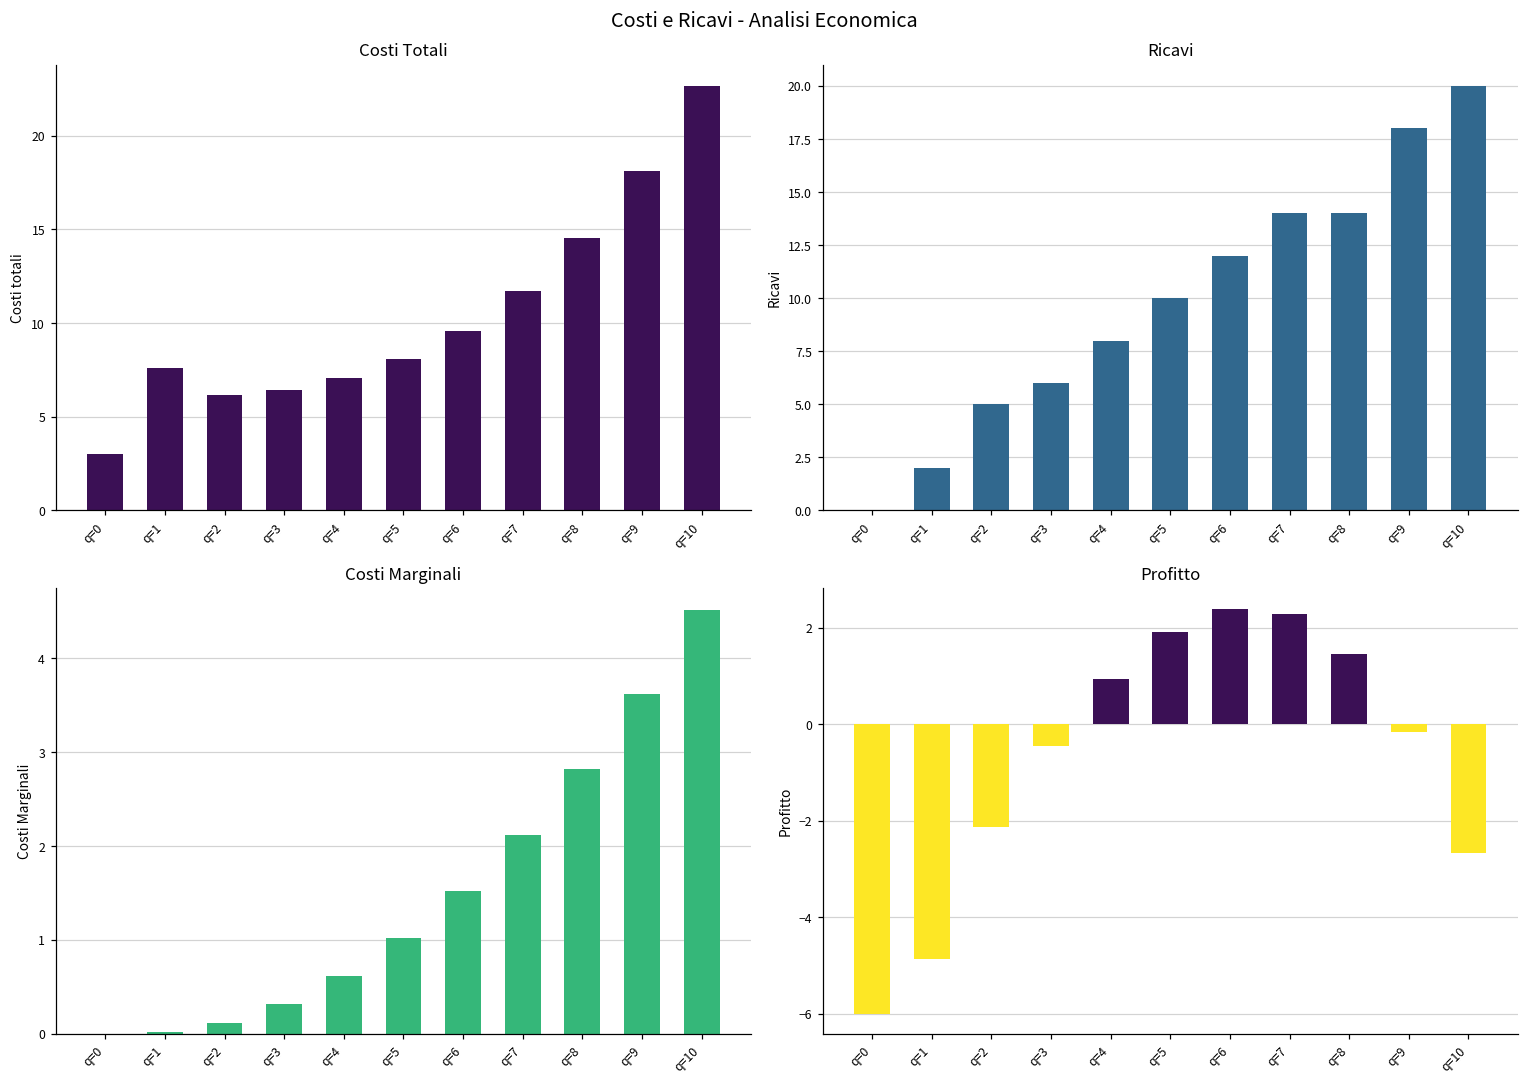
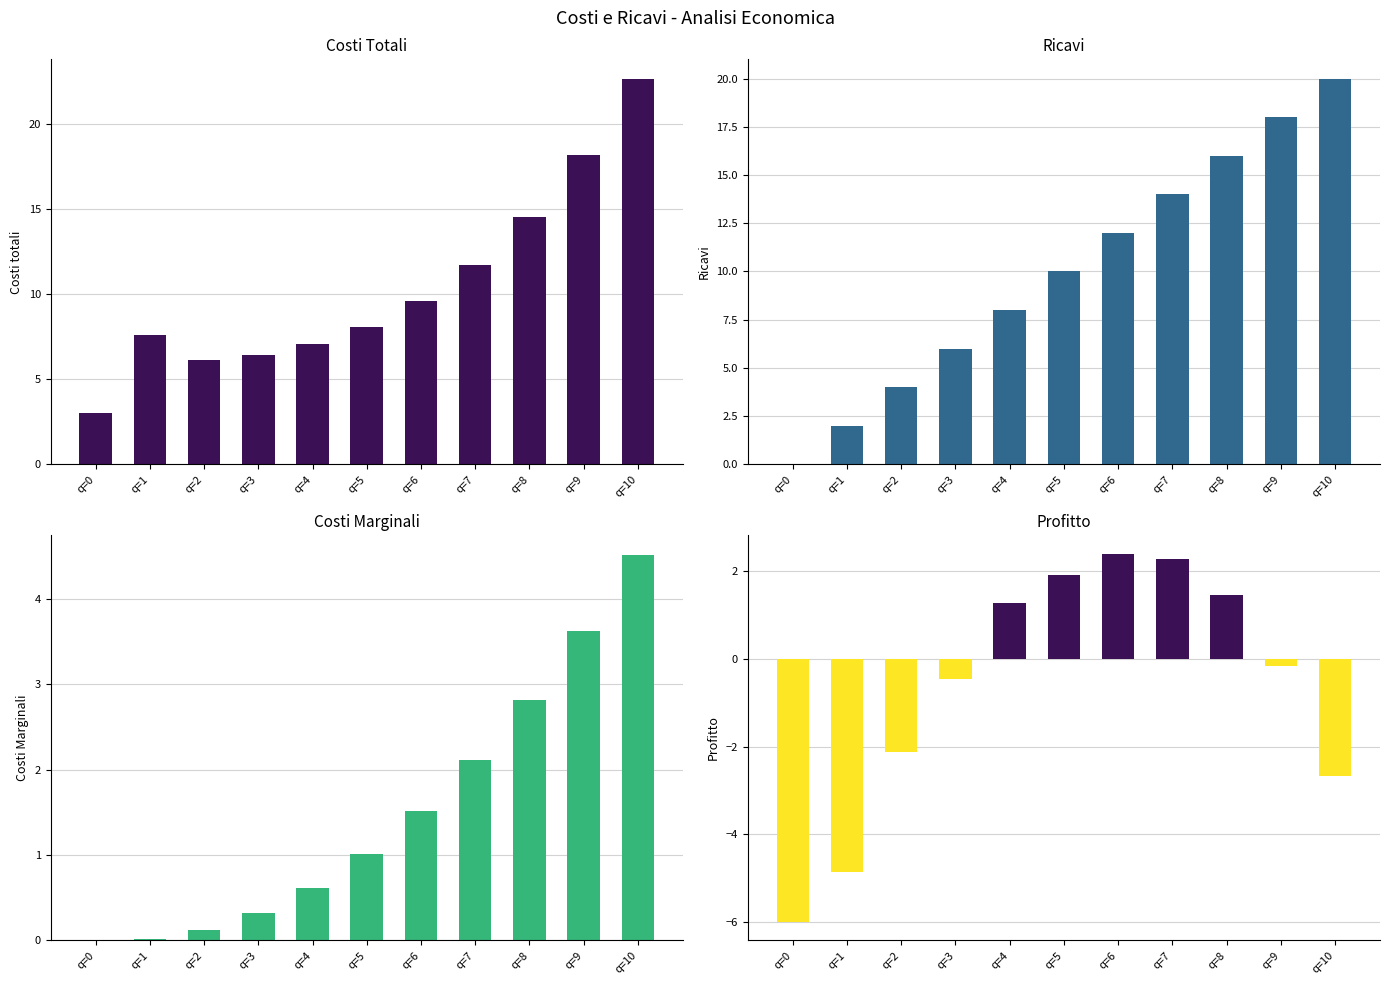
Ricavi, q=2: 5 -> 4
Ricavi, q=8: 14 -> 16
Profitto, q=4: 0.9 -> 1.3
